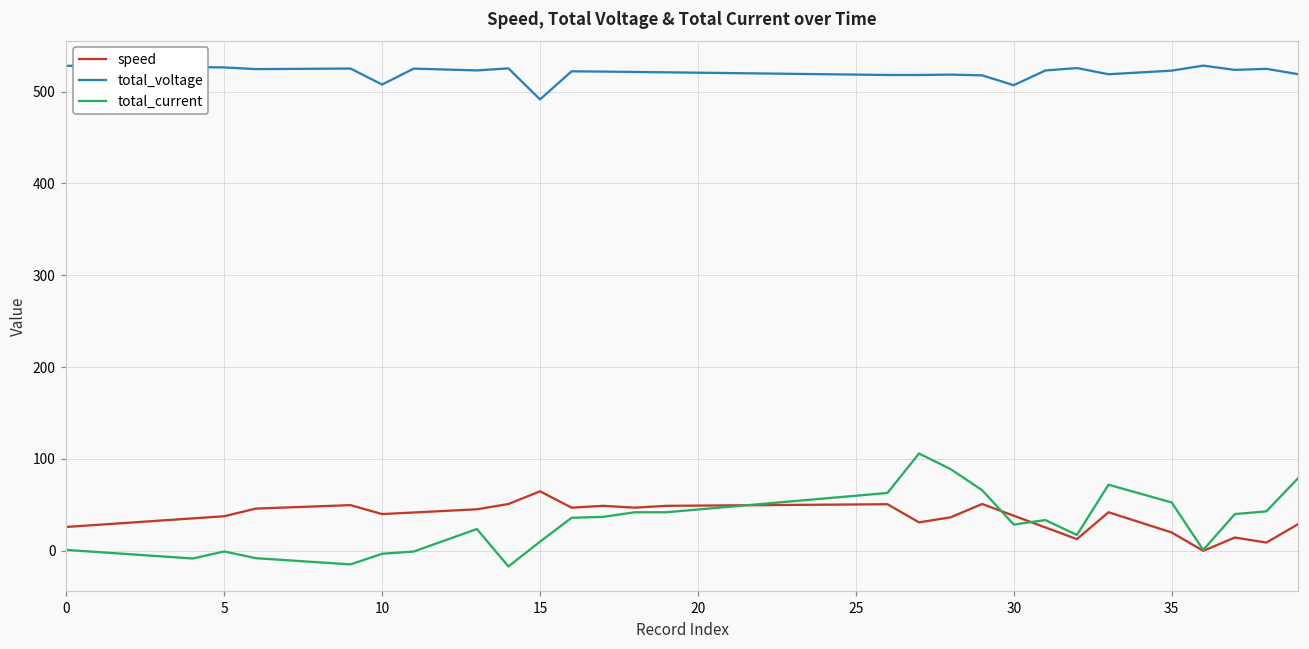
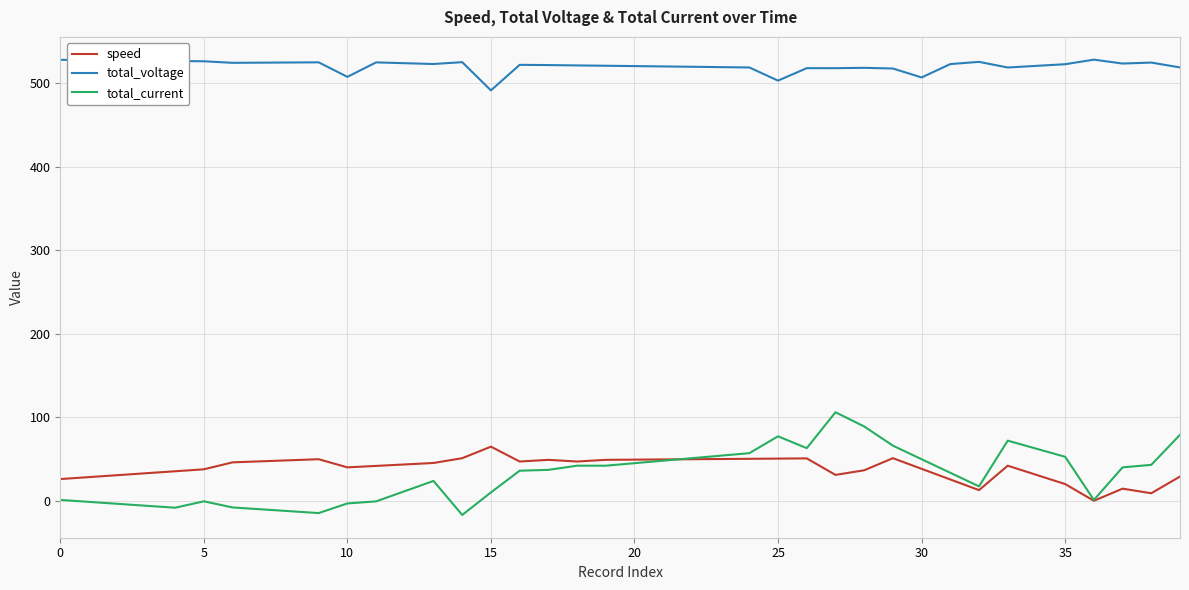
total_voltage, 25: 520 -> 500
total_current, 25: 60 -> 80
total_current, 30: 30 -> 50
